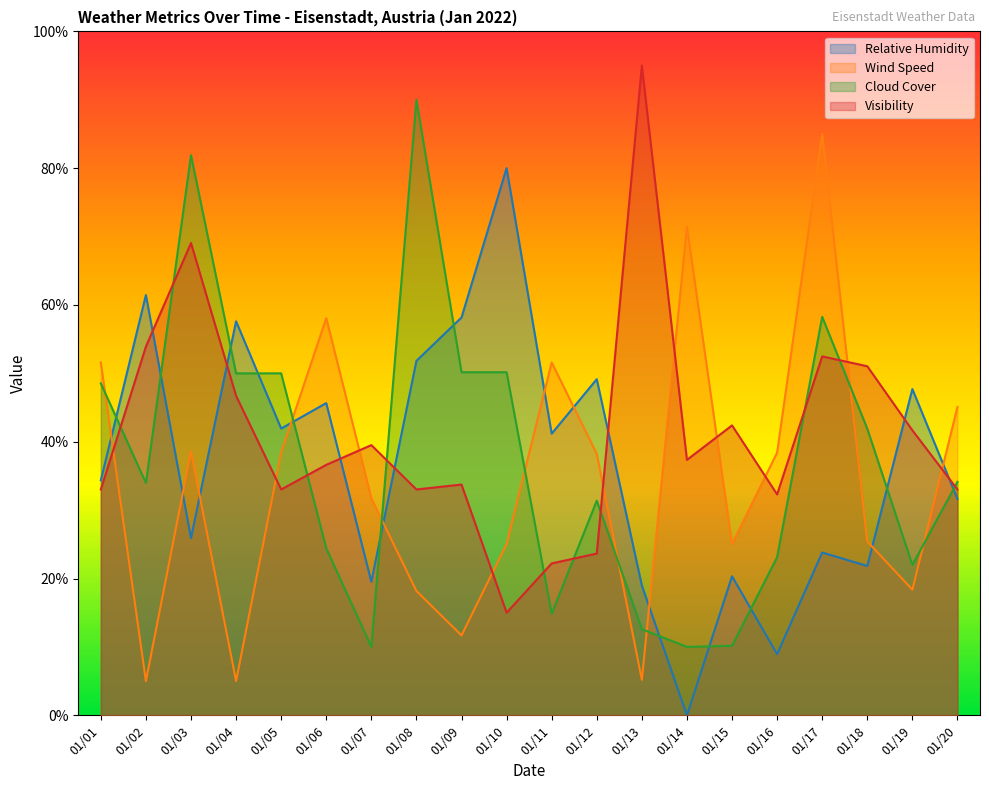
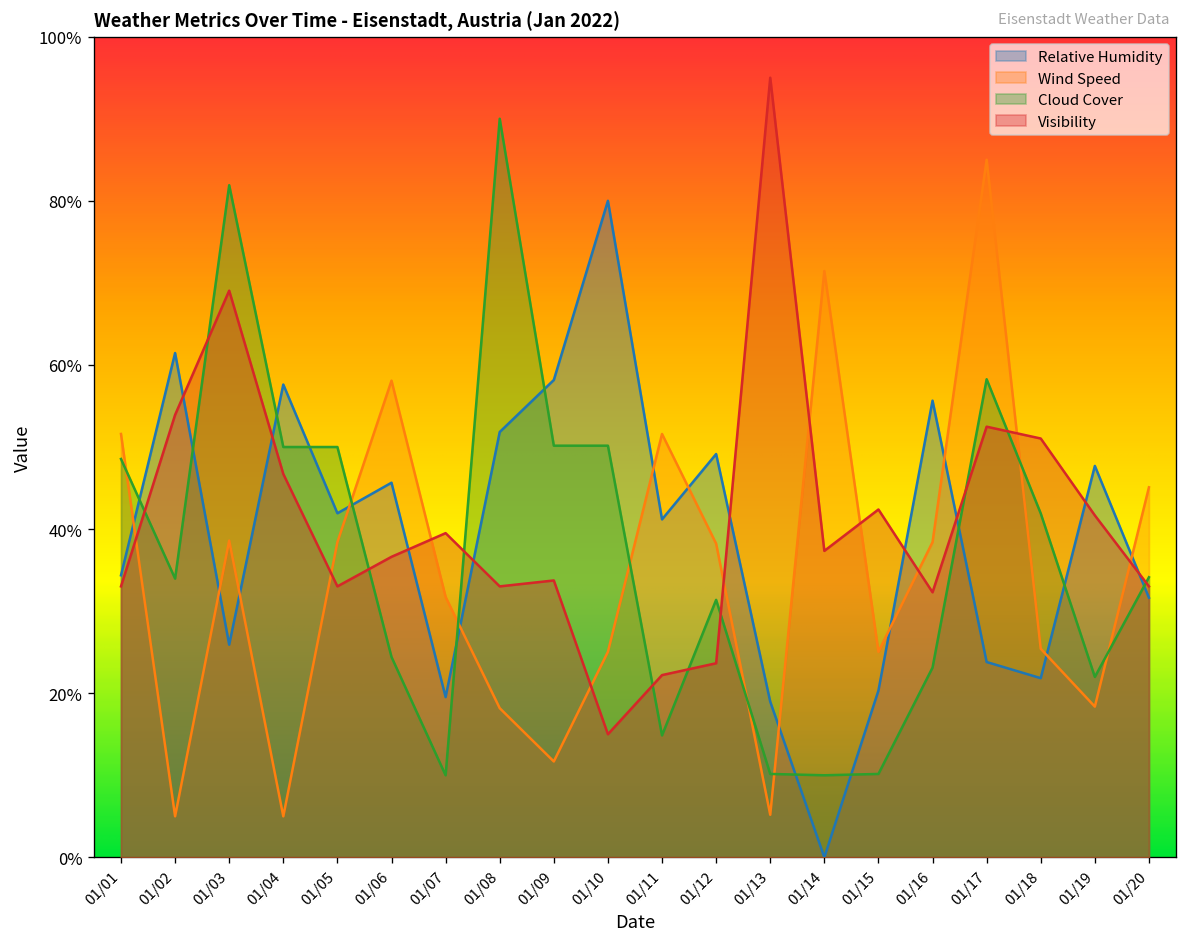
Cloud Cover, 01/13: 13% -> 10%
Relative Humidity, 01/16: 9% -> 56%
